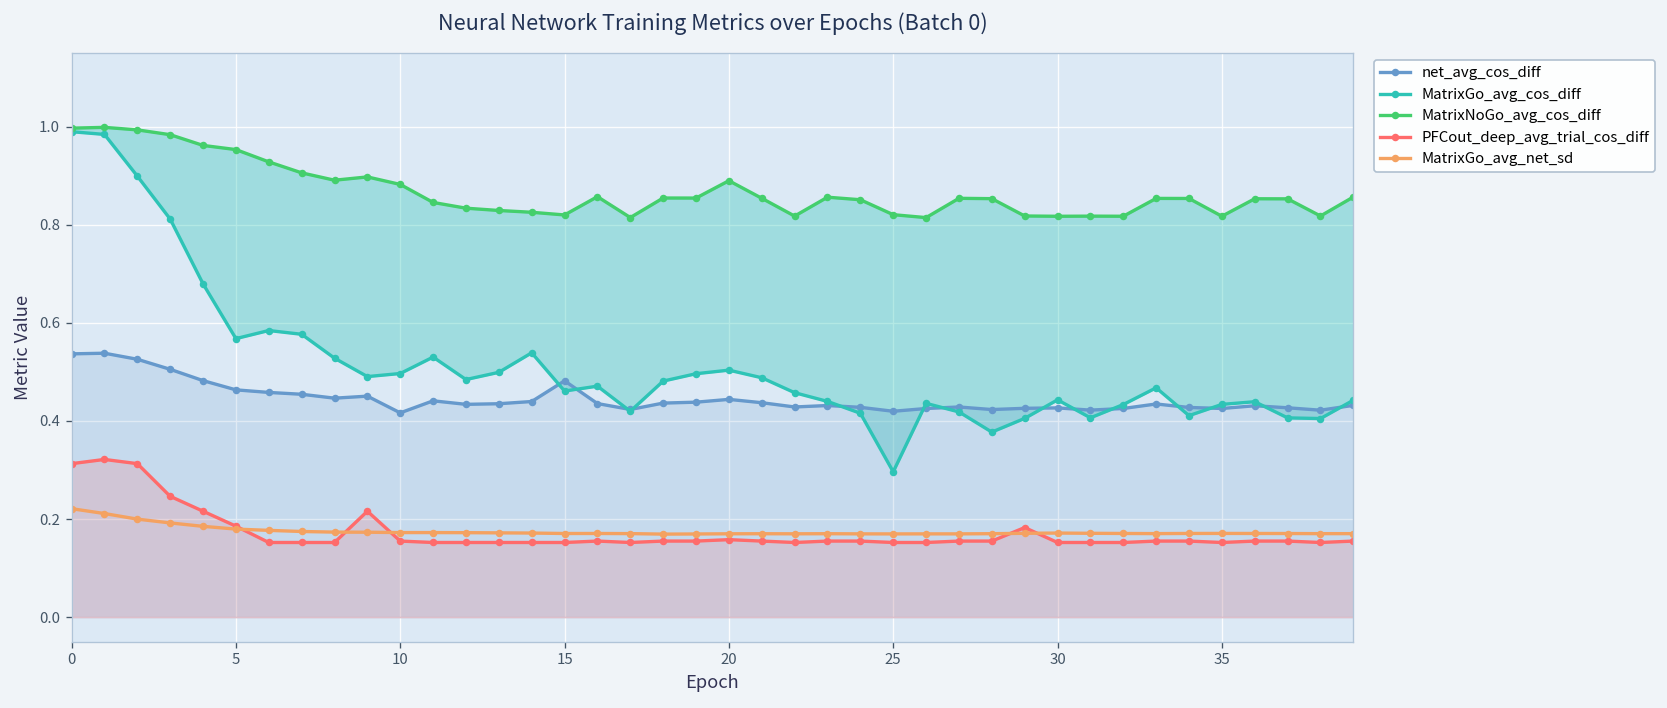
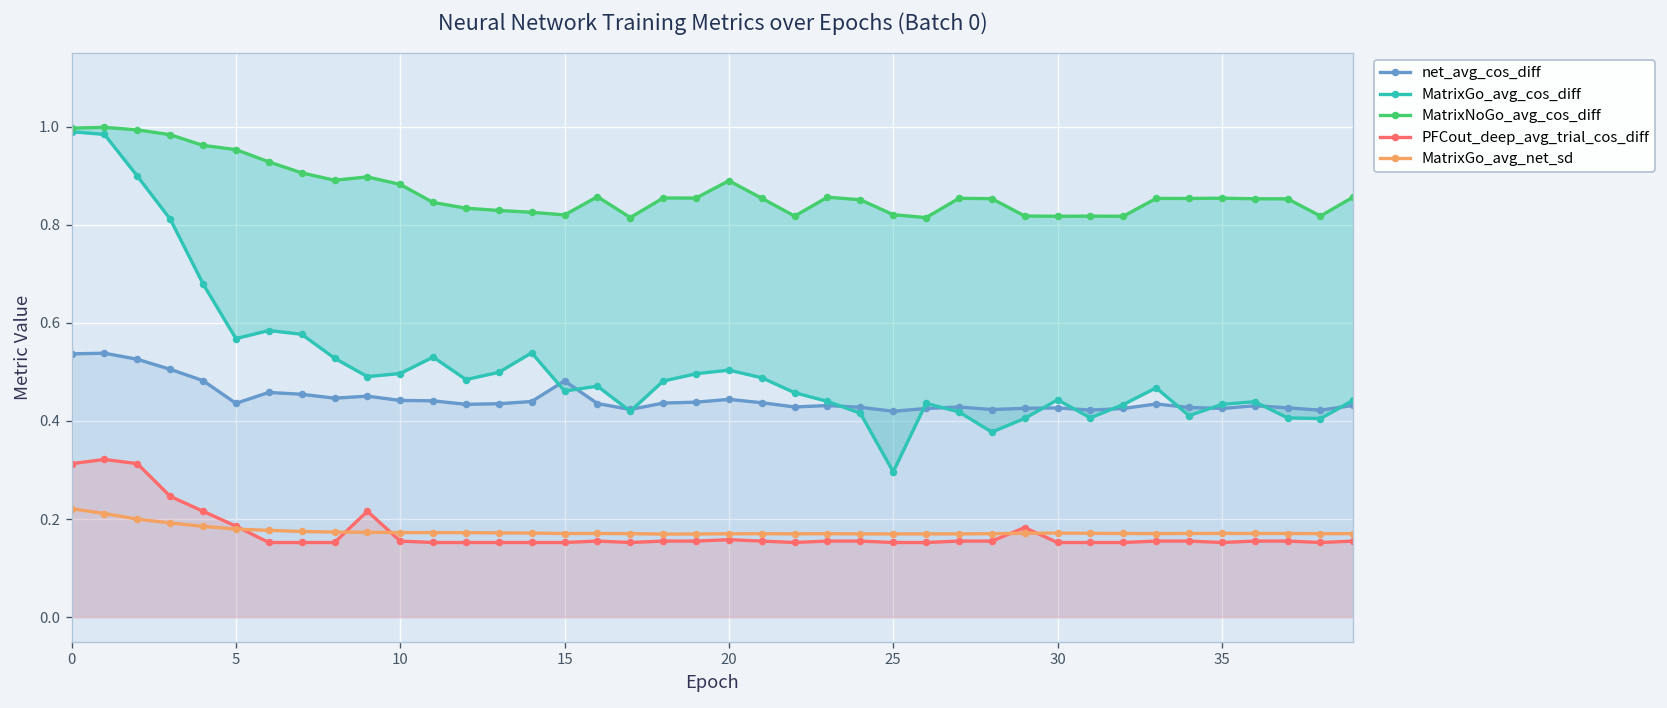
net_avg_cos_diff, 5: 0.46 -> 0.44
net_avg_cos_diff, 10: 0.42 -> 0.44
MatrixNoGo_avg_cos_diff, 35: 0.82 -> 0.85
